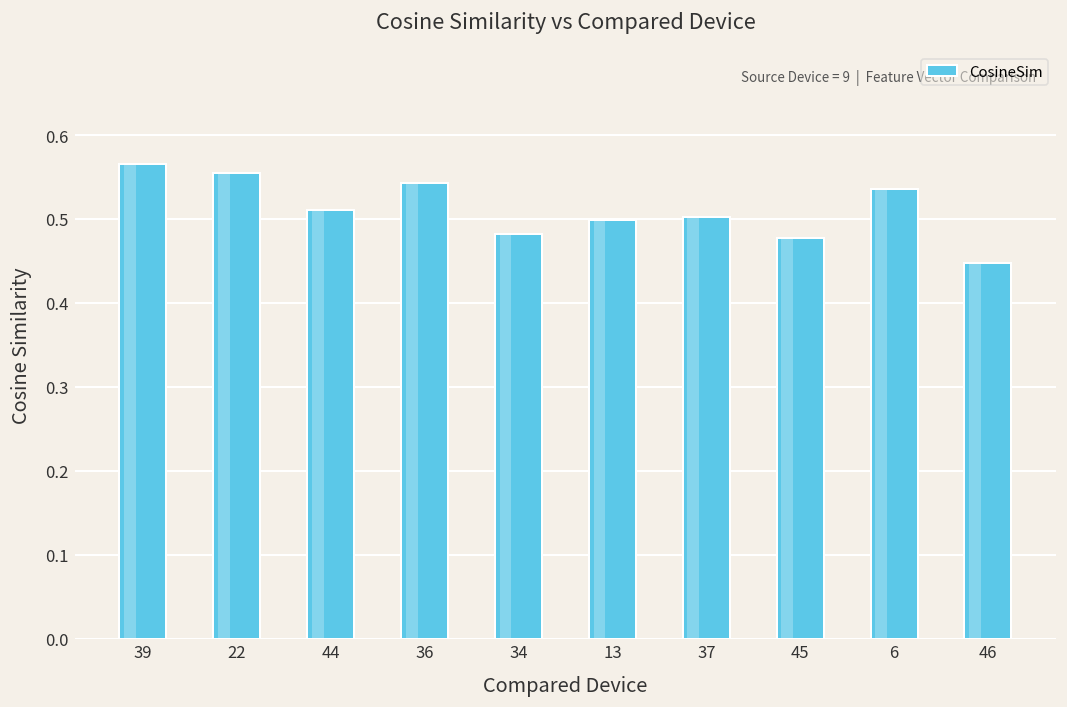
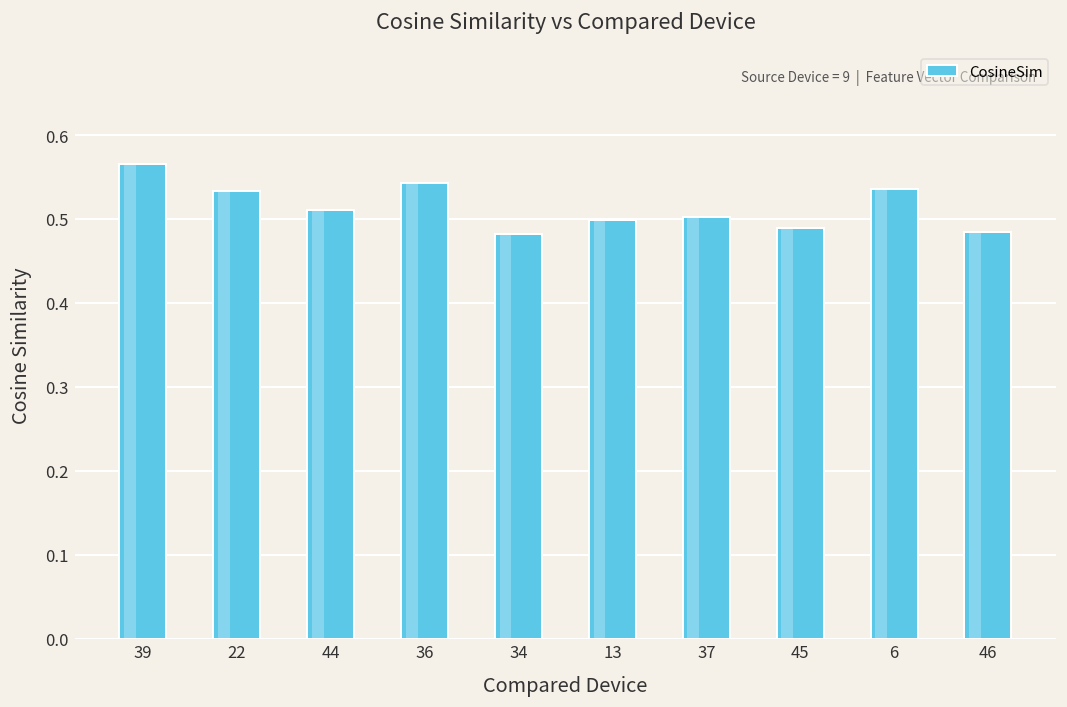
22: 0.56 -> 0.53
45: 0.48 -> 0.49
46: 0.45 -> 0.48
